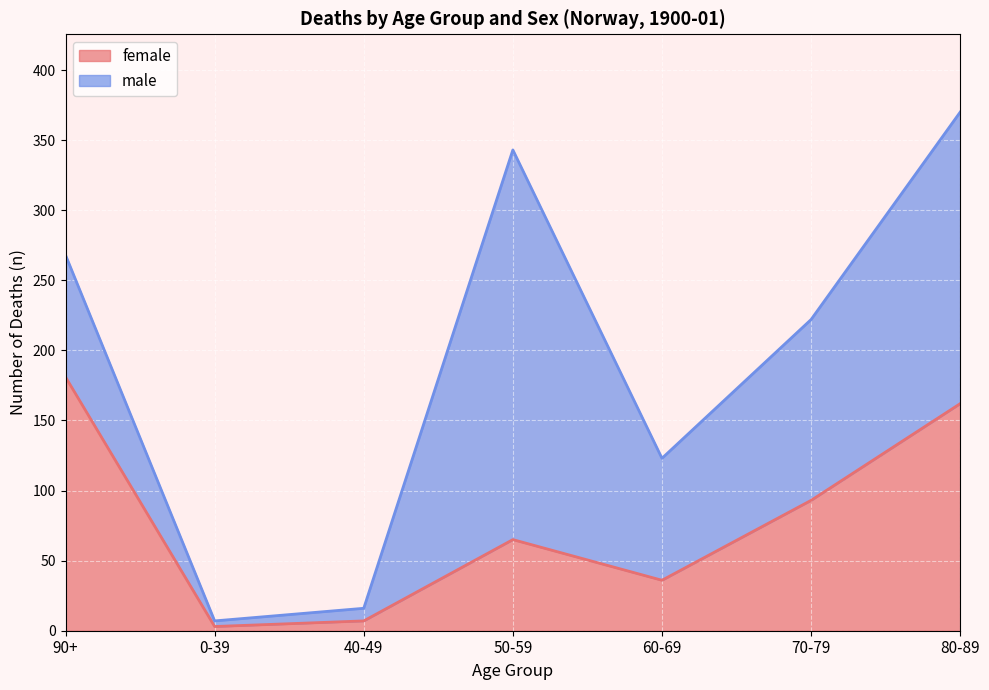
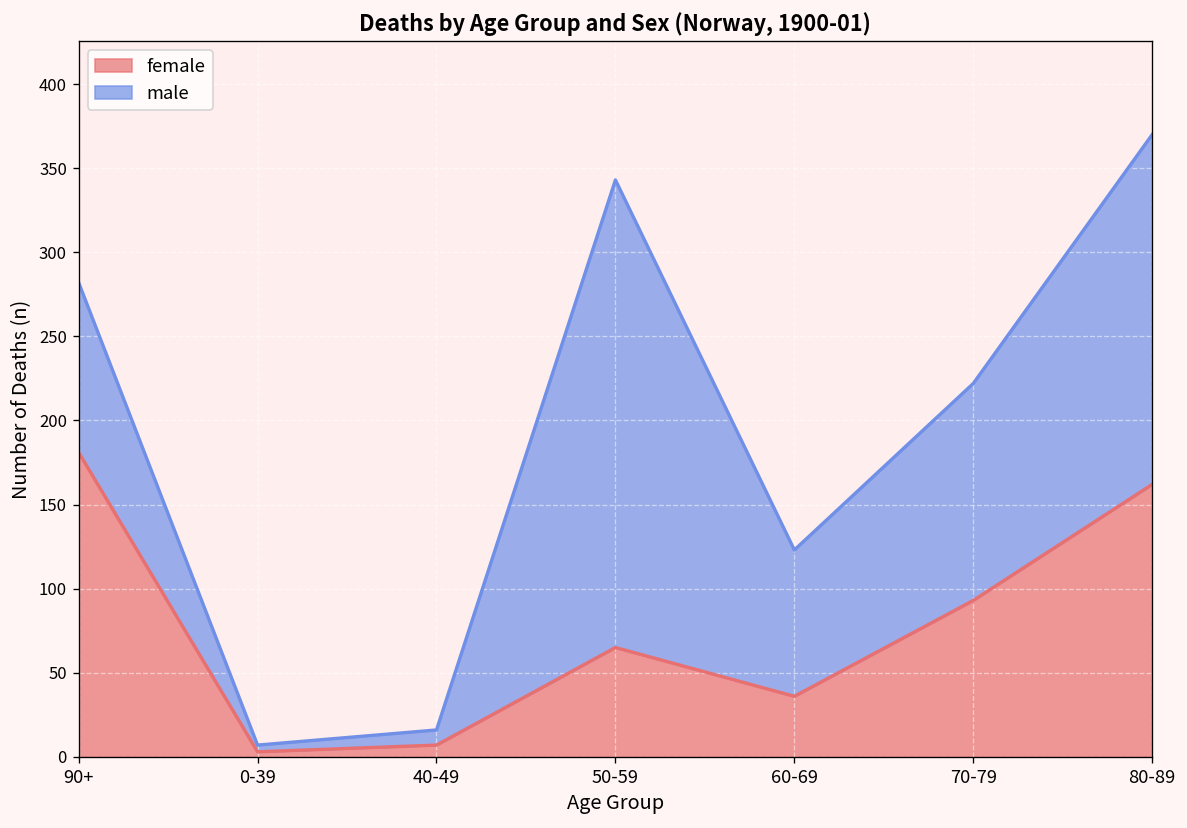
male, 90+: 87 -> 101
